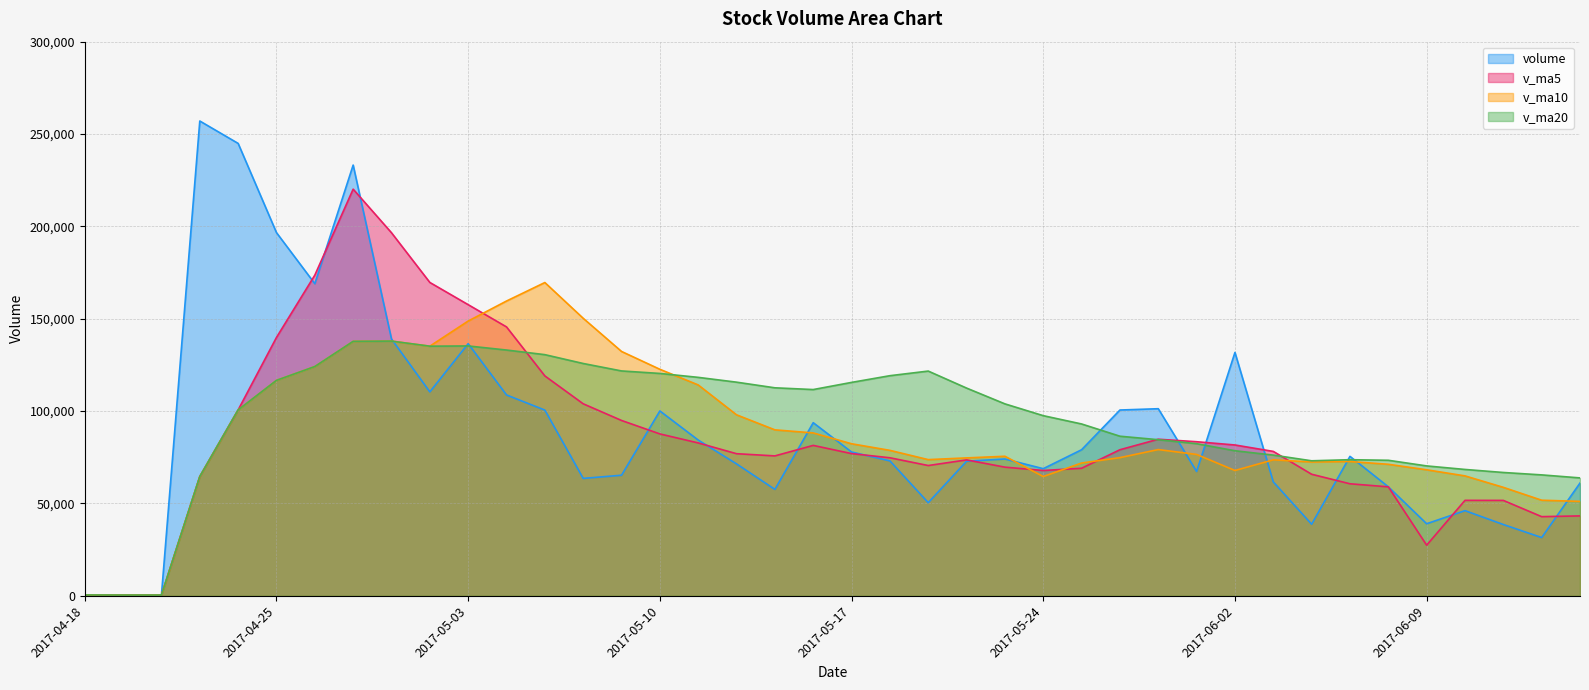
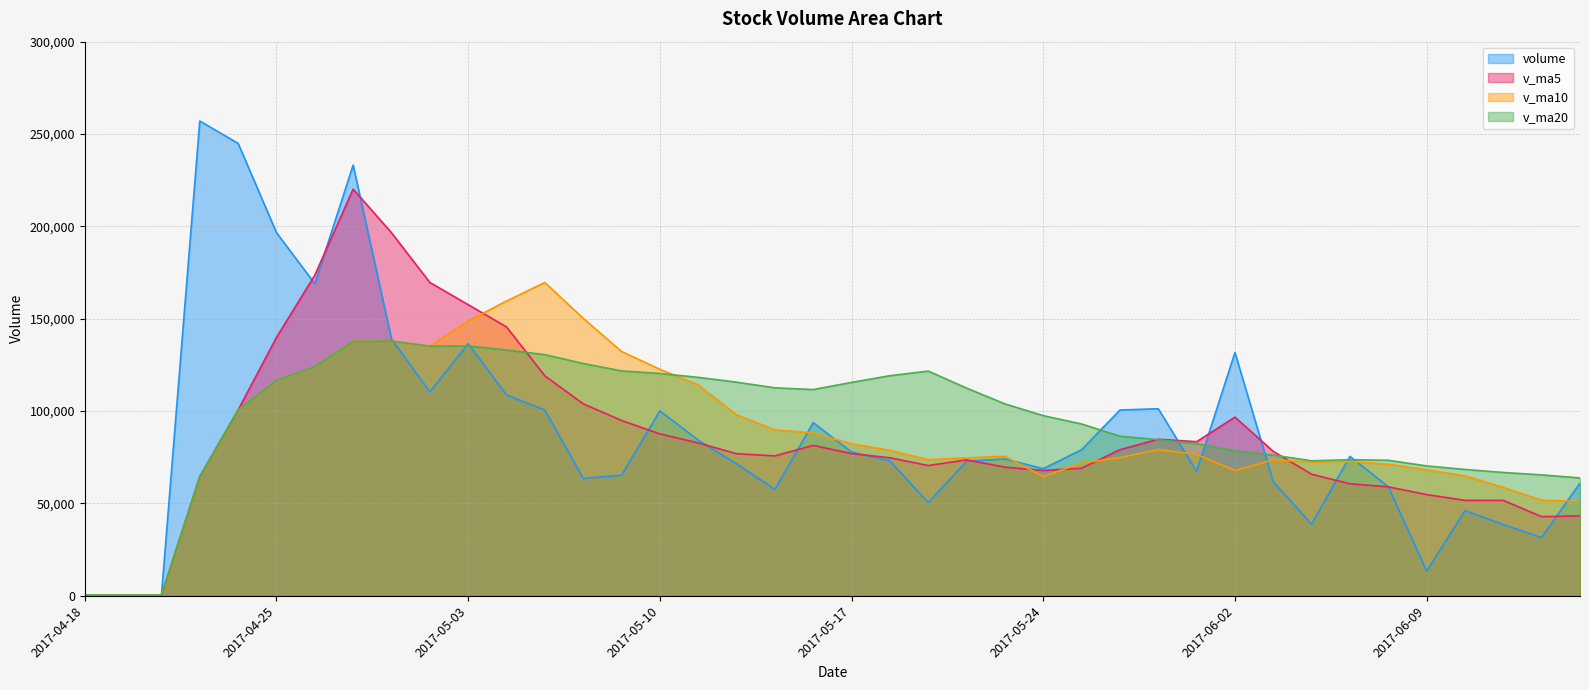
v_ma5, 2017-06-02: 82,000 -> 97,000
volume, 2017-06-09: 39,000 -> 13,000
v_ma5, 2017-06-09: 27,000 -> 55,000
